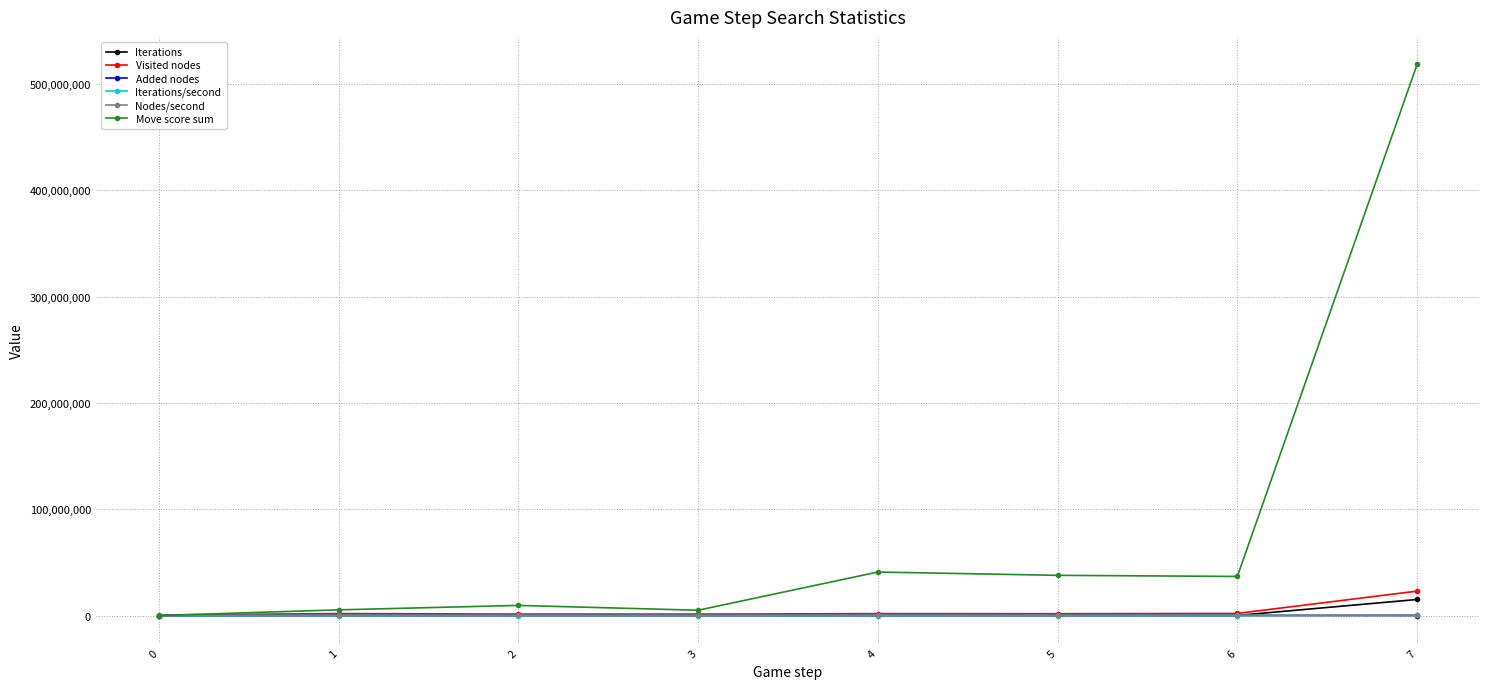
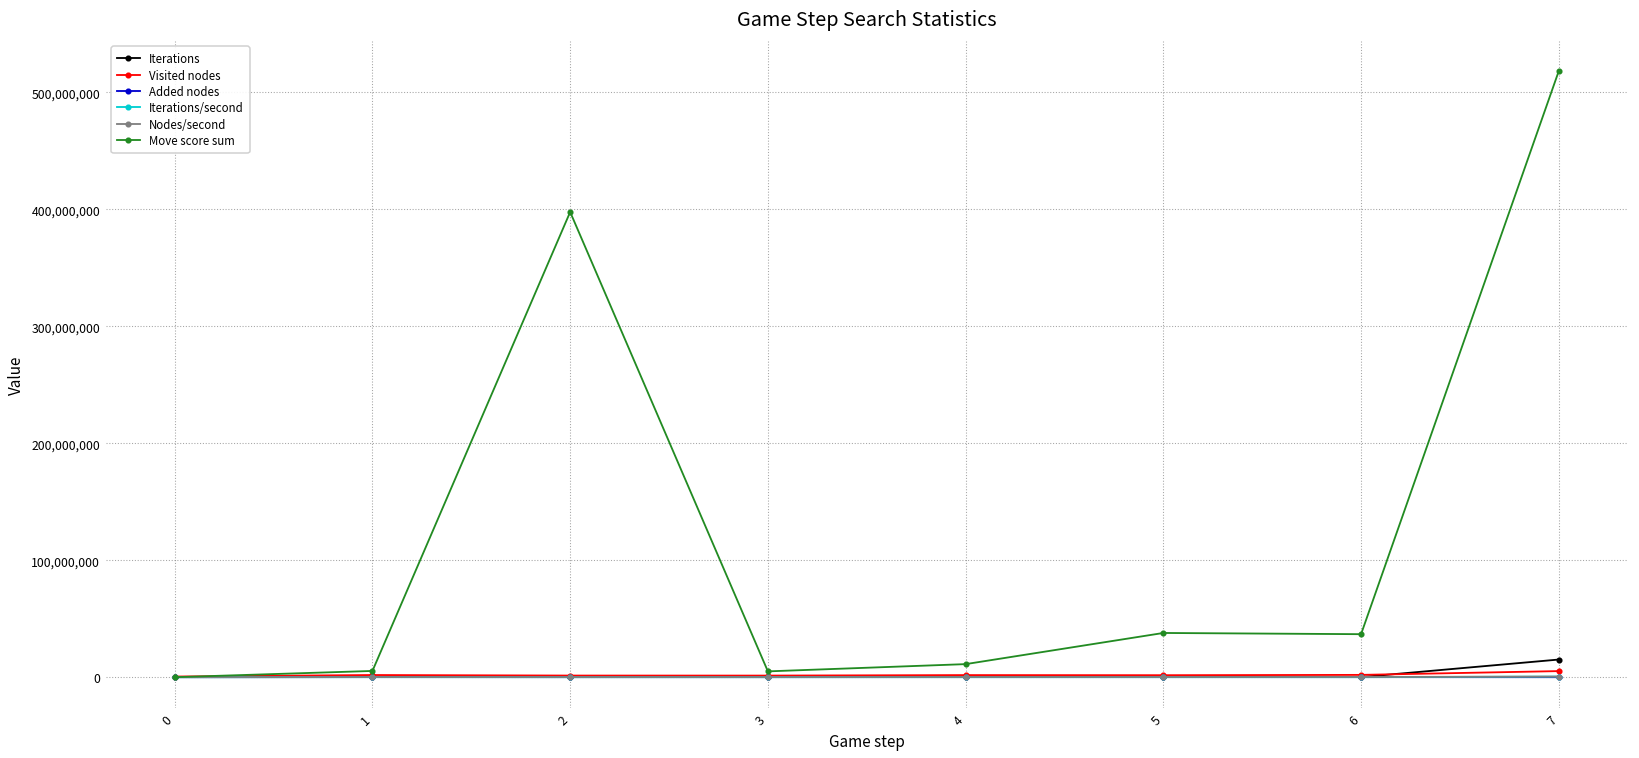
Move score sum, 2: 10,000,000 -> 398,000,000
Move score sum, 4: 41,000,000 -> 11,000,000
Visited nodes, 7: 23,000,000 -> 5,000,000
